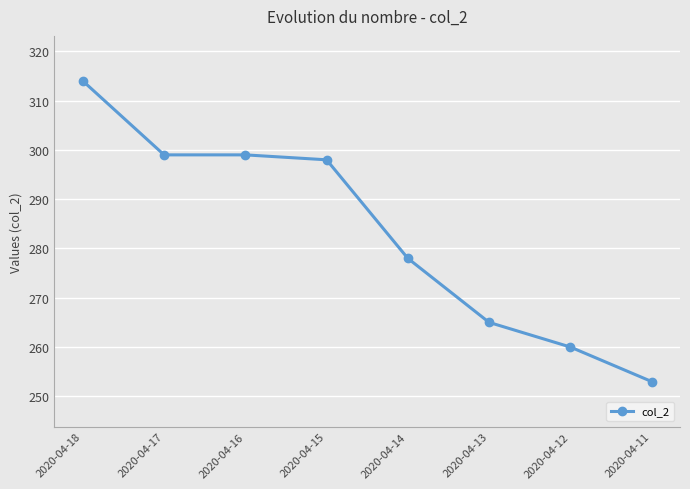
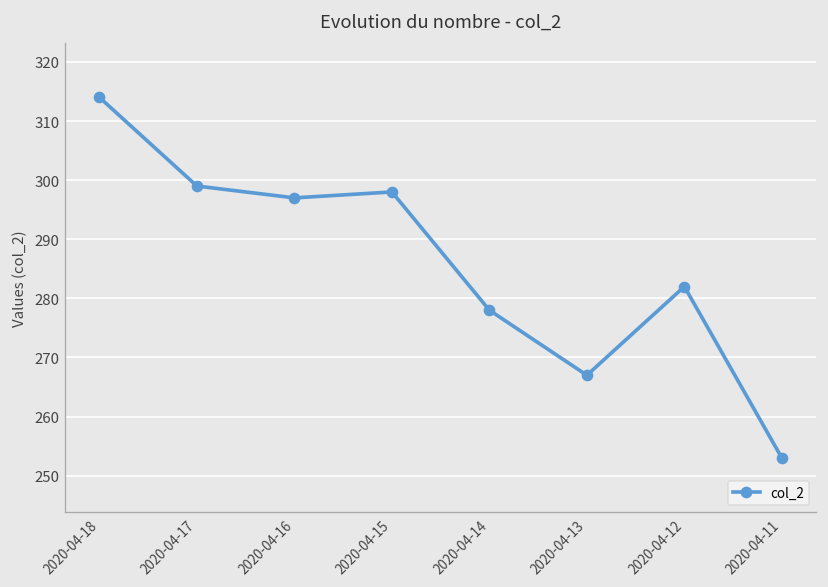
2020-04-16: 299 -> 297
2020-04-13: 265 -> 267
2020-04-12: 260 -> 282
